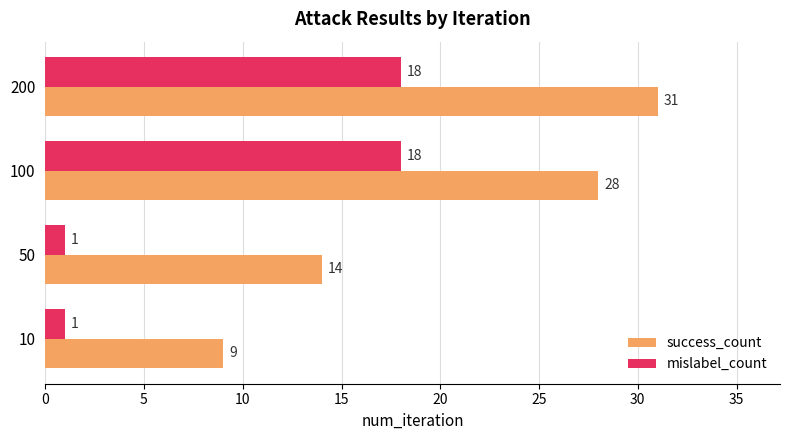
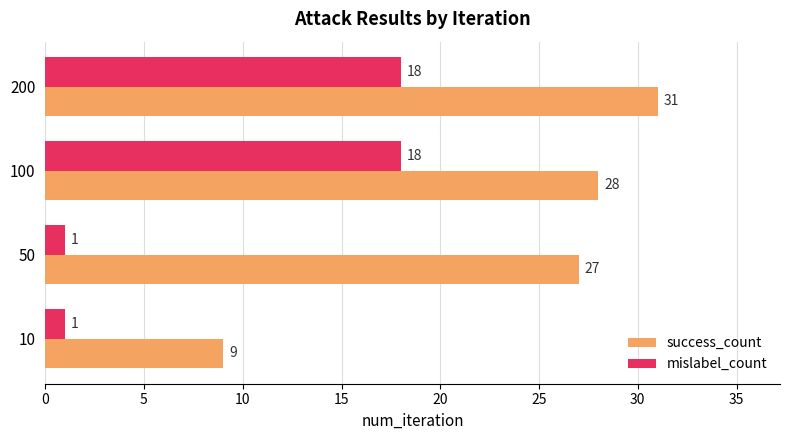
success_count, 50: 14 -> 27
